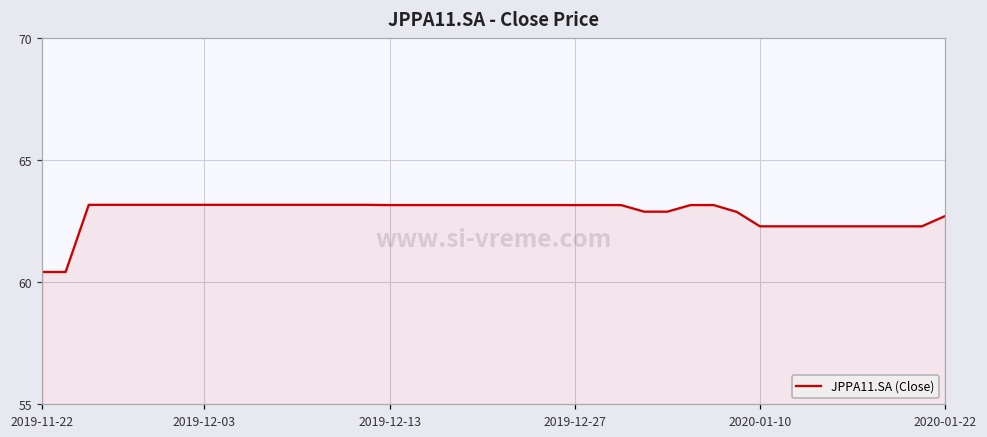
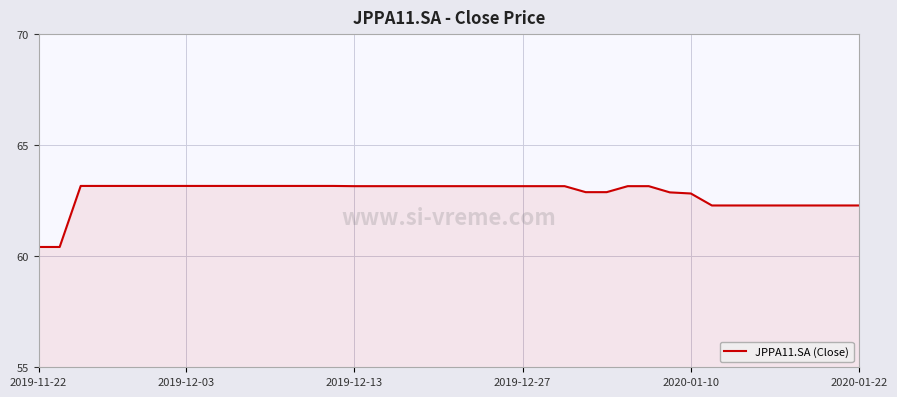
2020-01-10: 62.3 -> 62.8
2020-01-22: 62.7 -> 62.3
